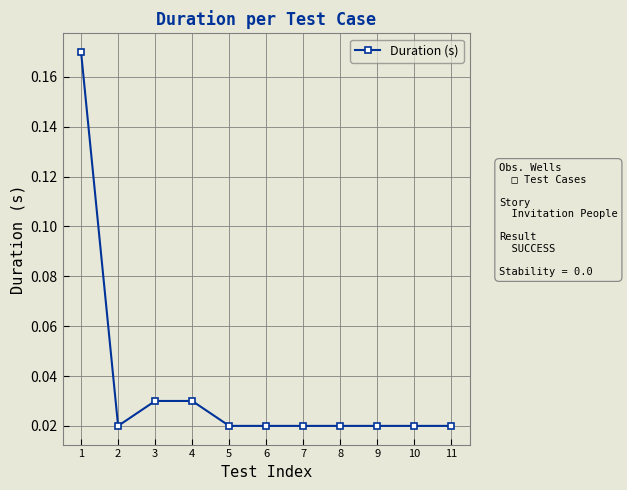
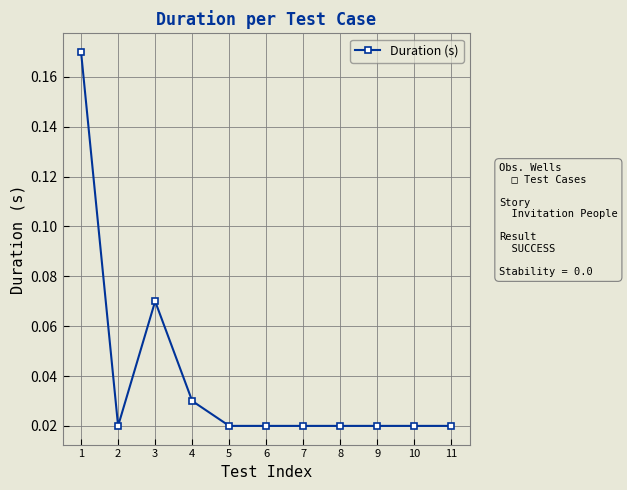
3: 0.03 -> 0.07
